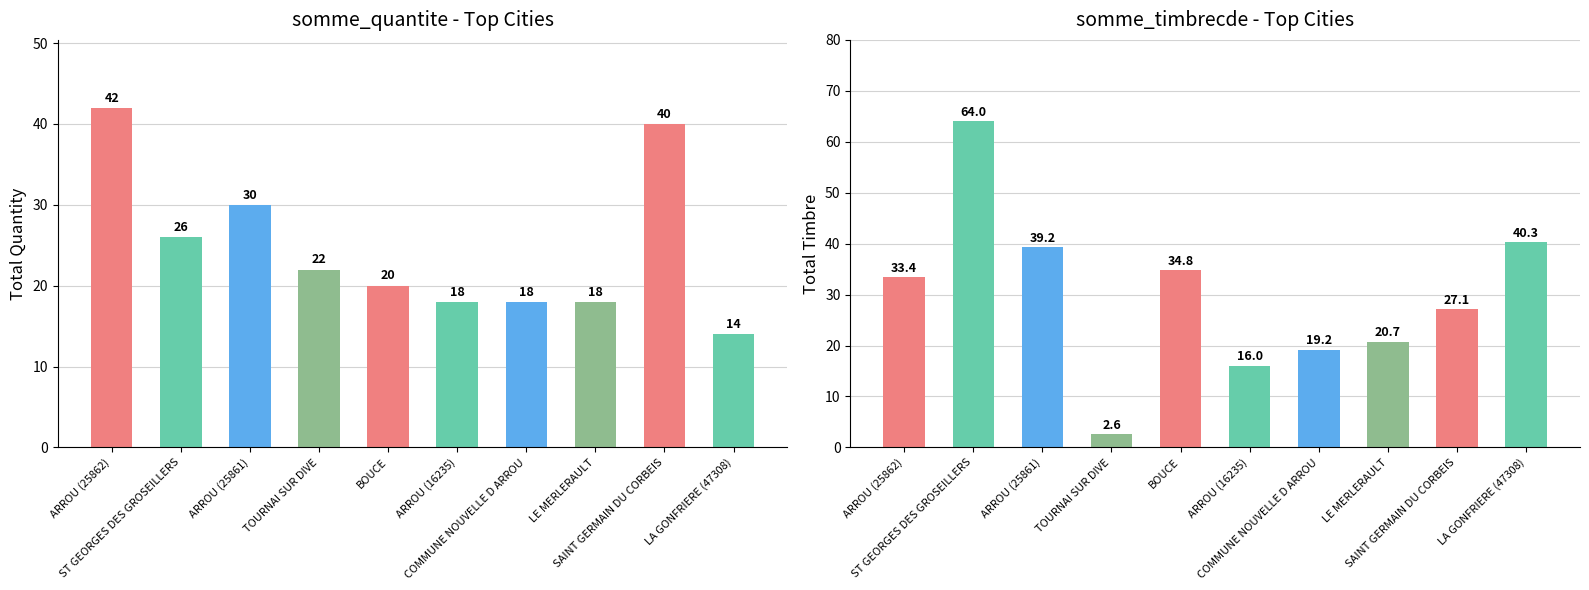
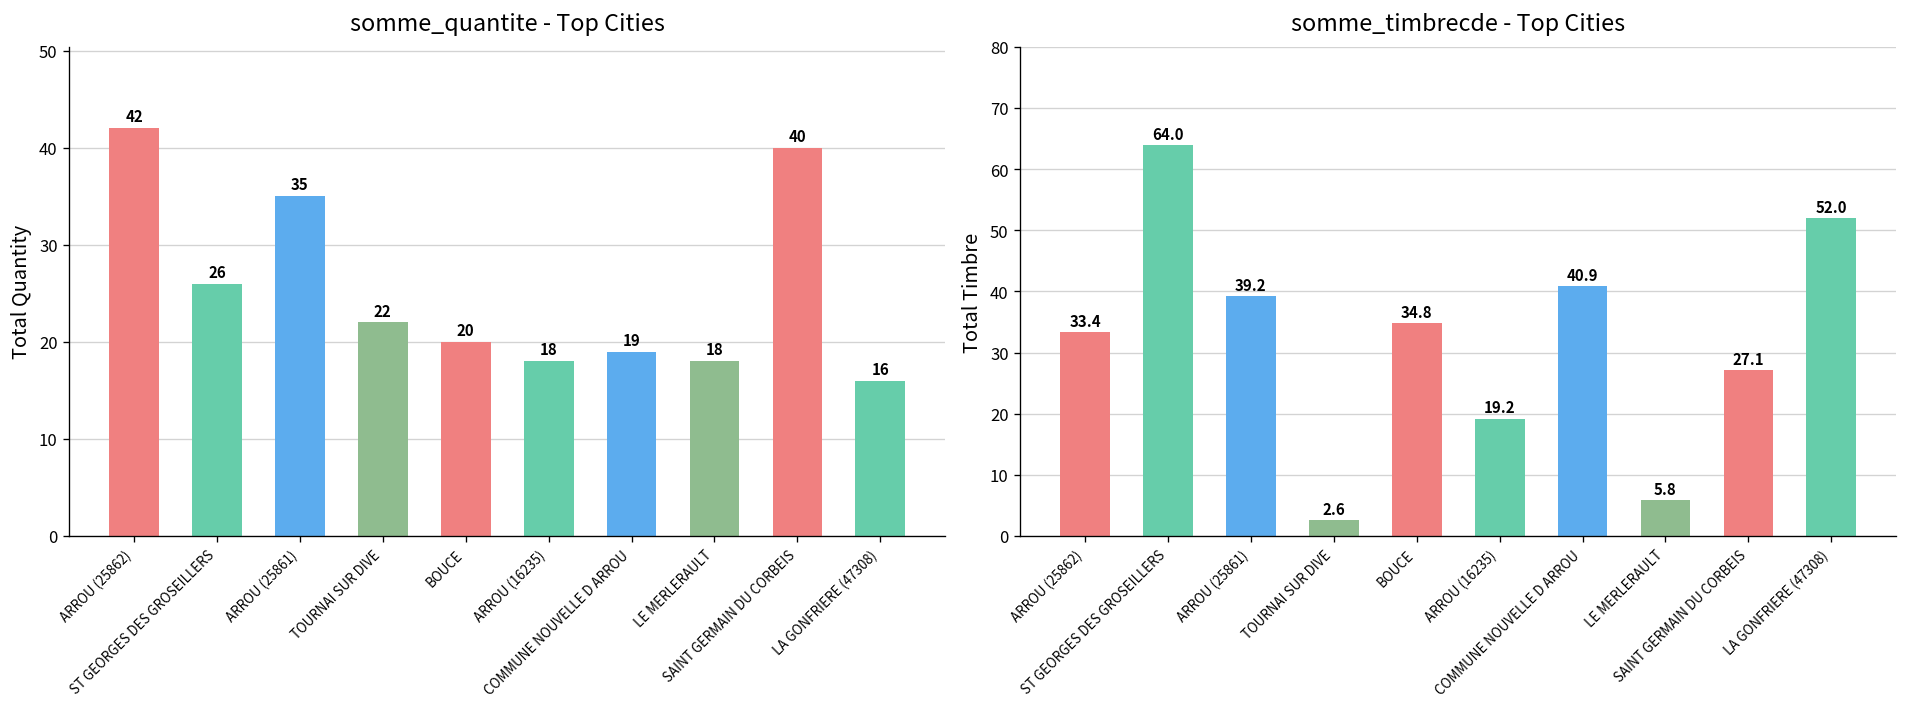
somme_quantite - Top Cities, ARROU (25861): 30 -> 35
somme_quantite - Top Cities, COMMUNE NOUVELLE D ARROU: 18 -> 19
somme_quantite - Top Cities, LA GONFRIERE (47308): 14 -> 16
somme_timbrecde - Top Cities, ARROU (16235): 16.0 -> 19.2
somme_timbrecde - Top Cities, COMMUNE NOUVELLE D ARROU: 19.2 -> 40.9
somme_timbrecde - Top Cities, LE MERLERAULT: 20.7 -> 5.8
somme_timbrecde - Top Cities, LA GONFRIERE (47308): 40.3 -> 52.0
